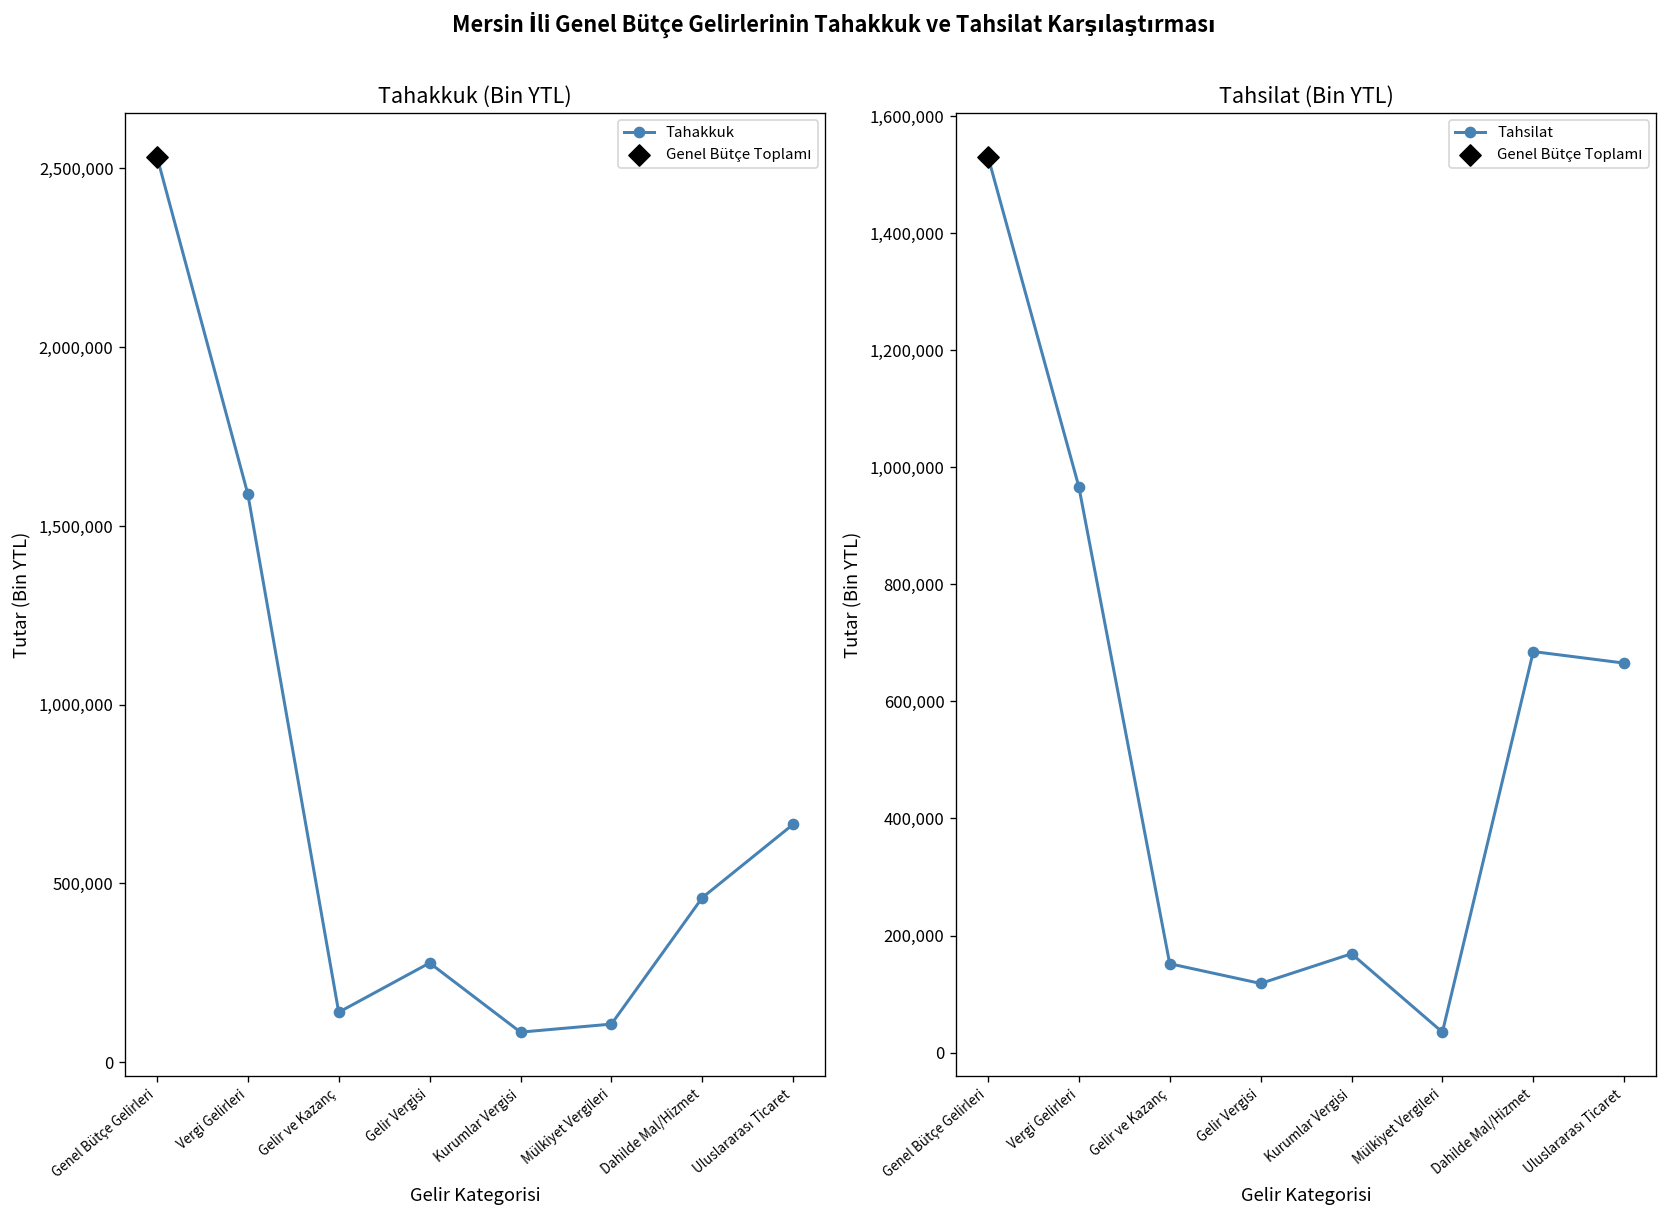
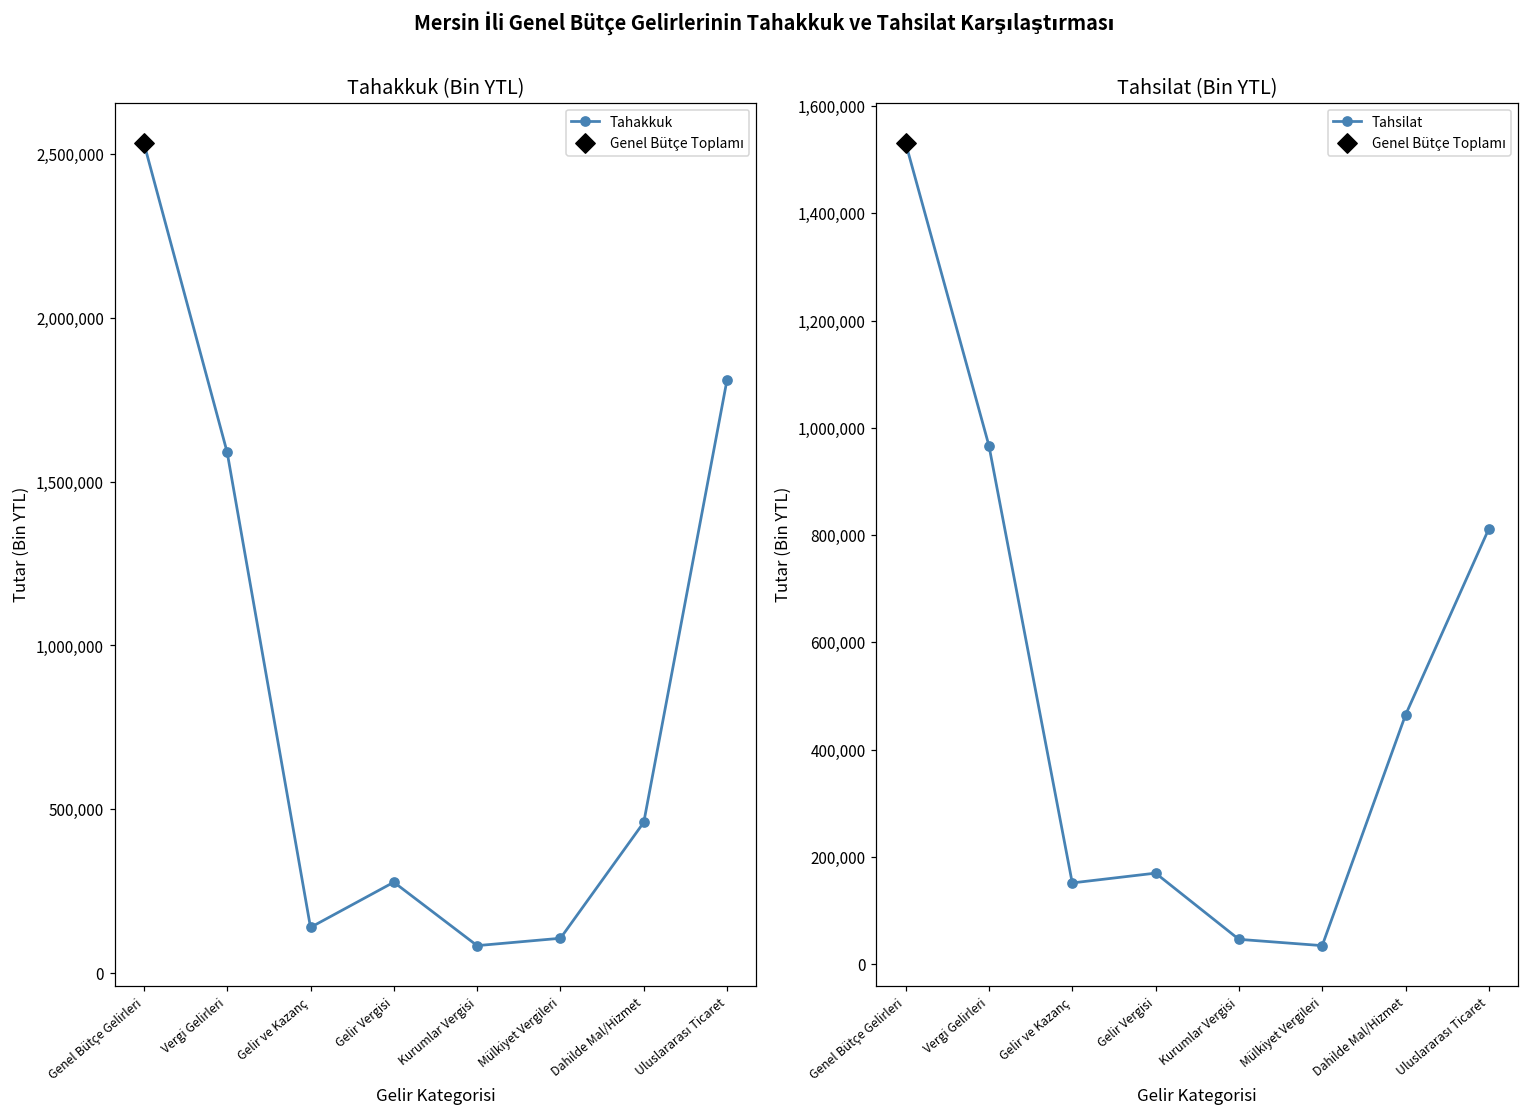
Tahakkuk (Bin YTL), Tahakkuk, Uluslararası Ticaret: 670,000 -> 1,810,000
Tahsilat (Bin YTL), Tahsilat, Gelir Vergisi: 120,000 -> 170,000
Tahsilat (Bin YTL), Tahsilat, Kurumlar Vergisi: 170,000 -> 50,000
Tahsilat (Bin YTL), Tahsilat, Dahilde Mal/Hizmet: 690,000 -> 460,000
Tahsilat (Bin YTL), Tahsilat, Uluslararası Ticaret: 670,000 -> 810,000
